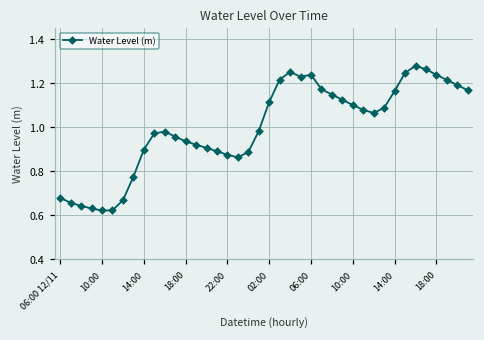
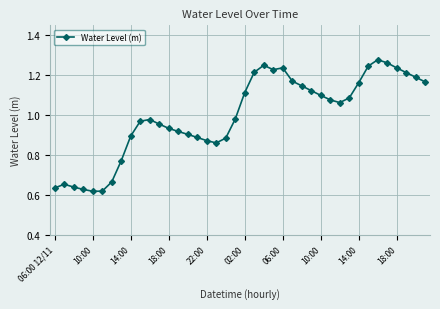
06:00 12/11: 0.68 -> 0.64
